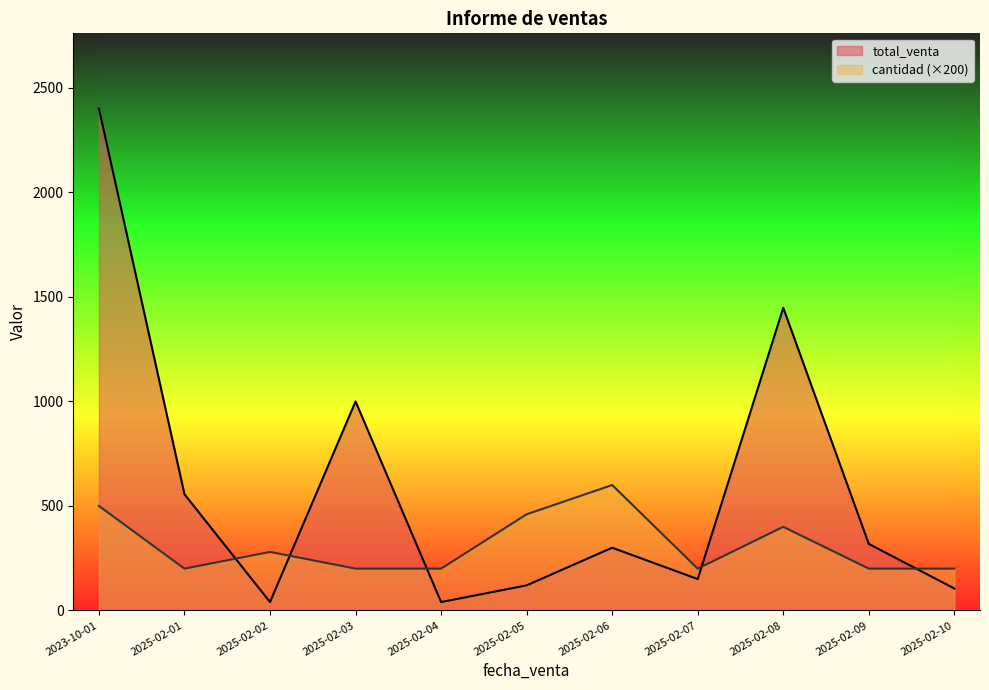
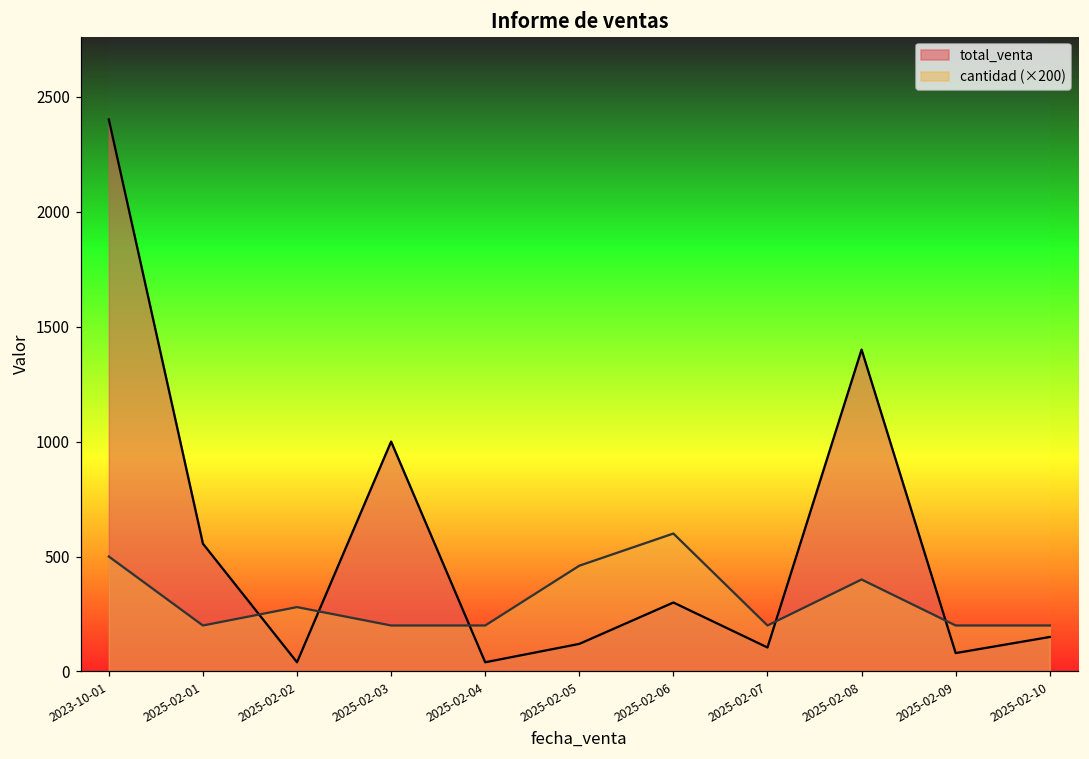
total_venta, 2025-02-07: 150 -> 100
total_venta, 2025-02-08: 1450 -> 1400
total_venta, 2025-02-09: 320 -> 80
total_venta, 2025-02-10: 110 -> 150
